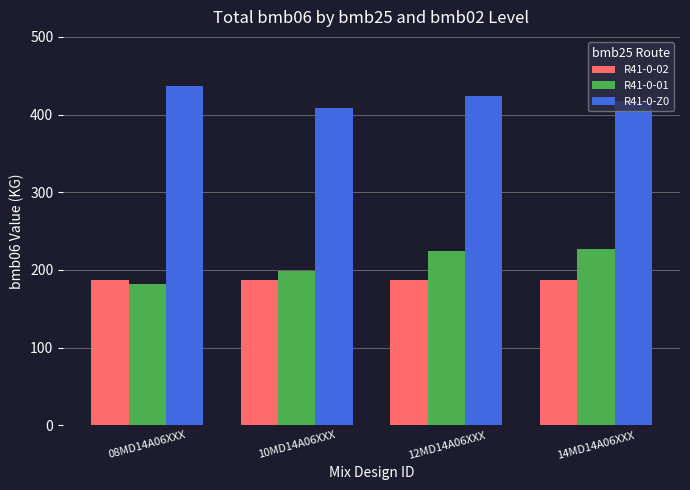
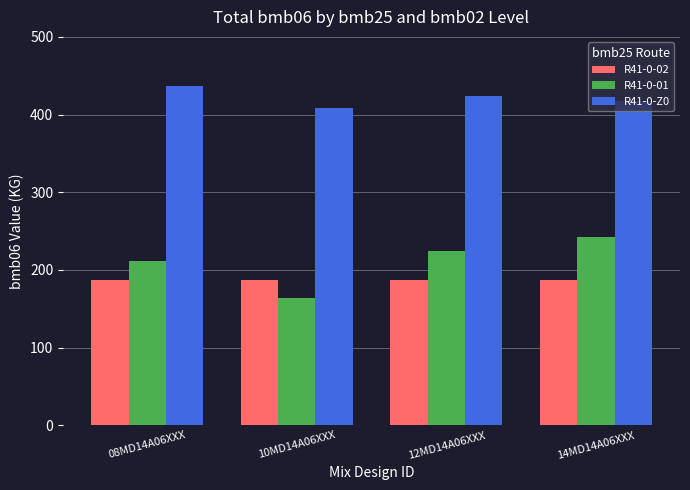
R41-0-01, 08MD14A06XXX: 180 -> 210
R41-0-01, 10MD14A06XXX: 200 -> 160
R41-0-01, 14MD14A06XXX: 230 -> 240
